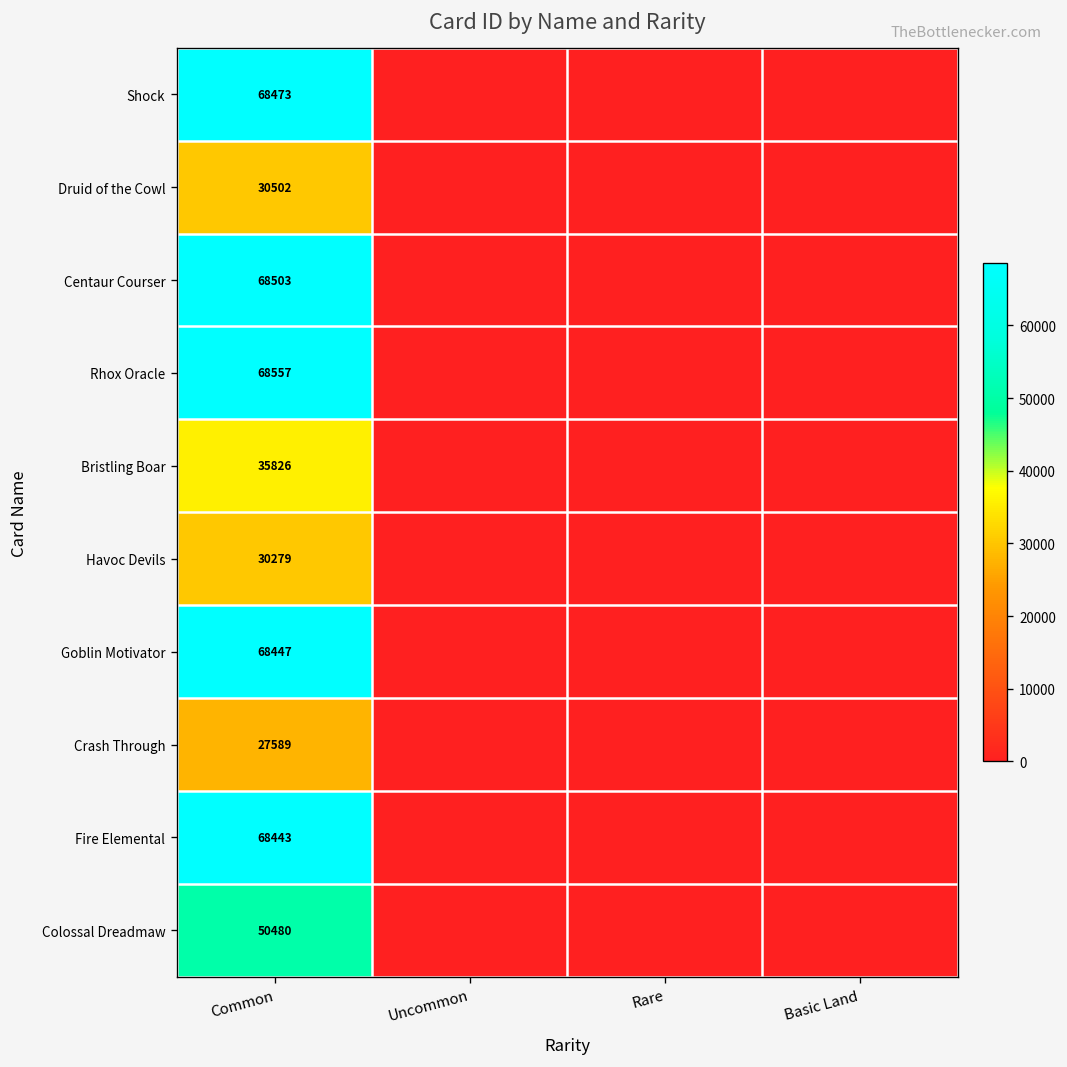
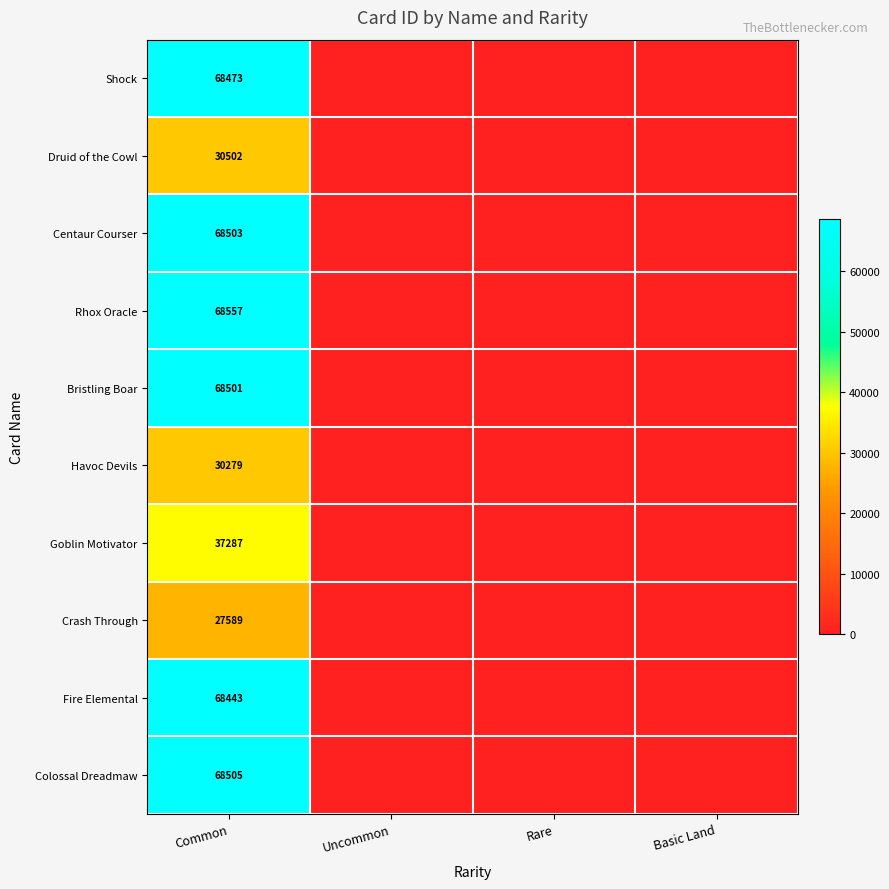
Bristling Boar, Common: 35826 -> 68501
Goblin Motivator, Common: 68447 -> 37287
Colossal Dreadmaw, Common: 50480 -> 68505
